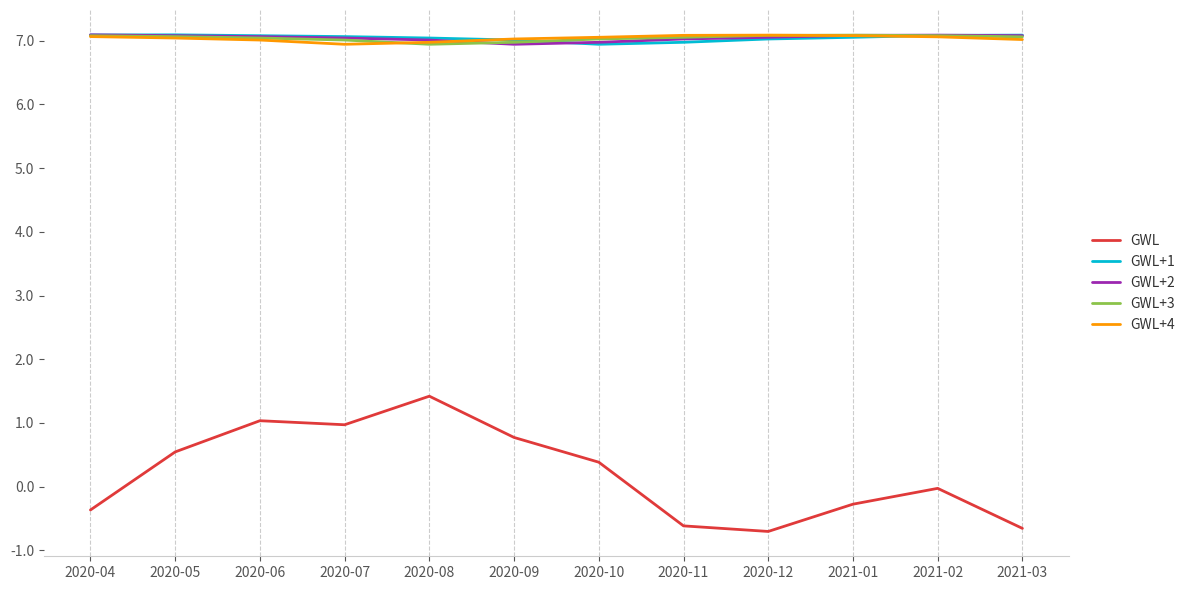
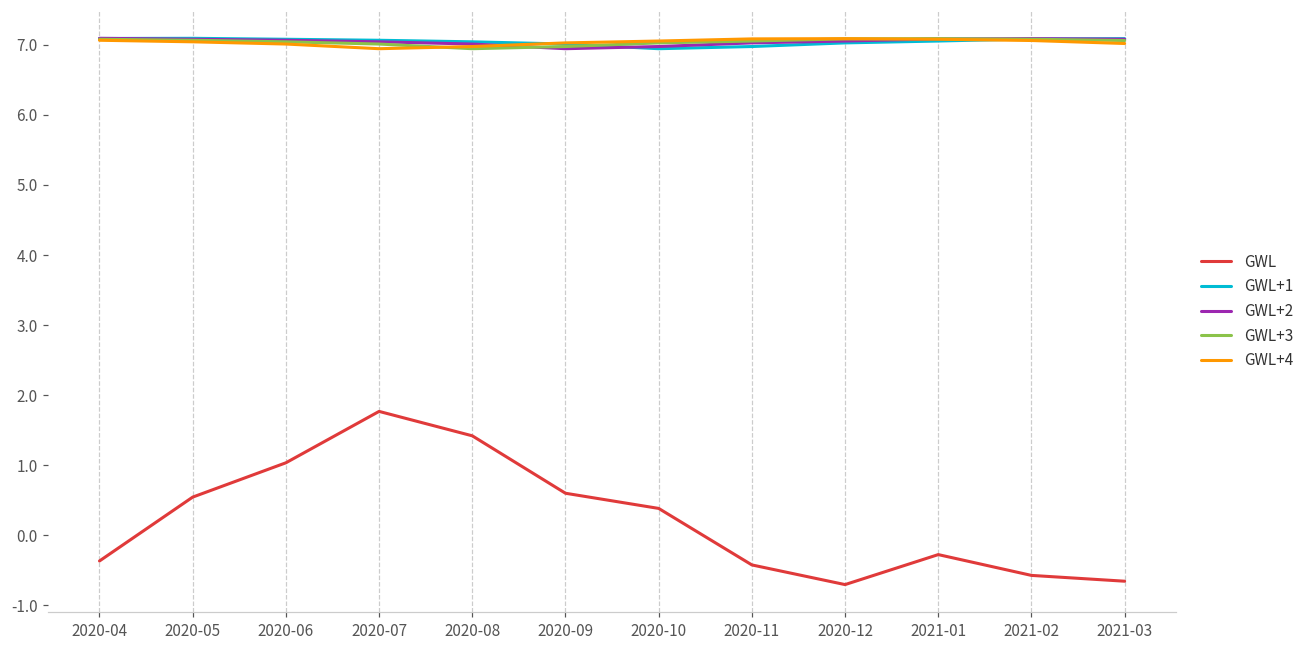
GWL, 2020-07: 1.0 -> 1.8
GWL, 2020-09: 0.8 -> 0.6
GWL, 2020-11: -0.6 -> -0.4
GWL, 2021-02: 0.0 -> -0.6
